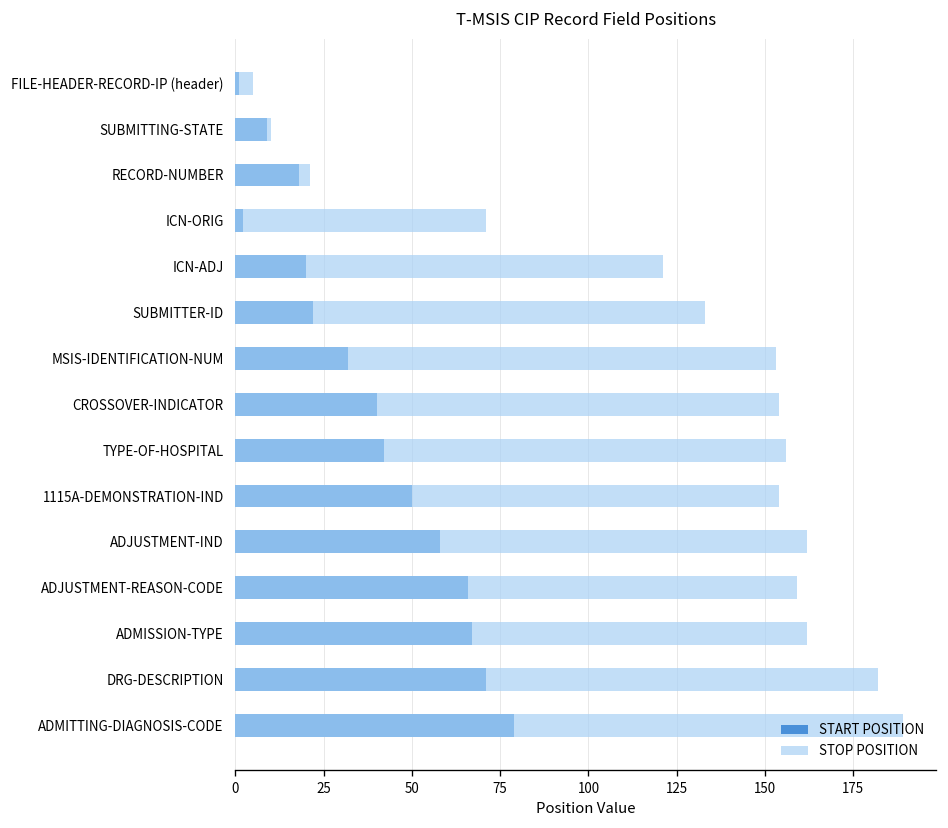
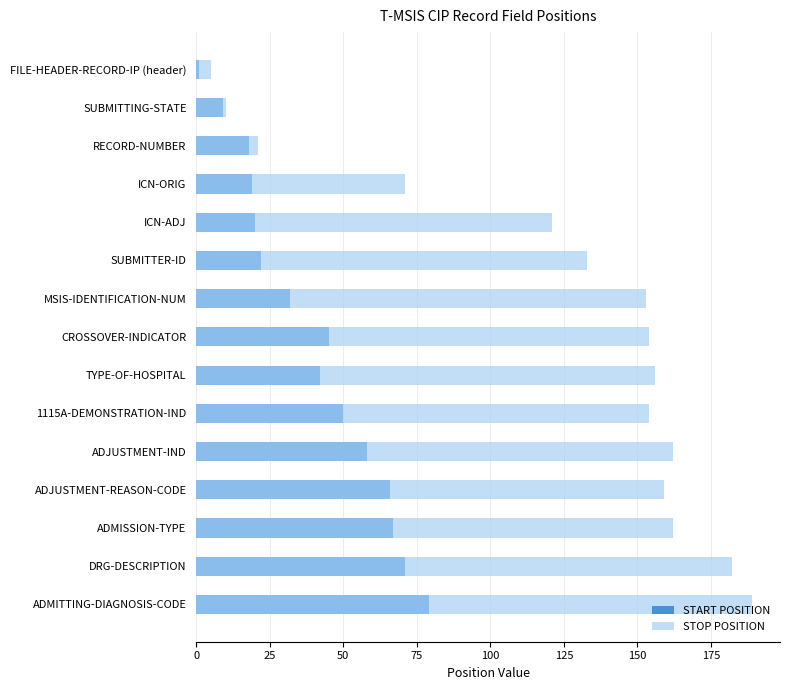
START POSITION, ICN-ORIG: 2 -> 19
START POSITION, CROSSOVER-INDICATOR: 40 -> 45
